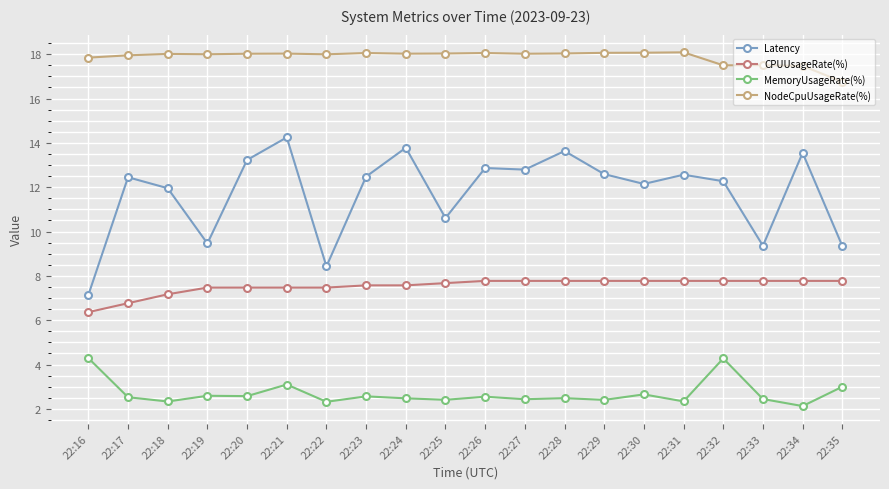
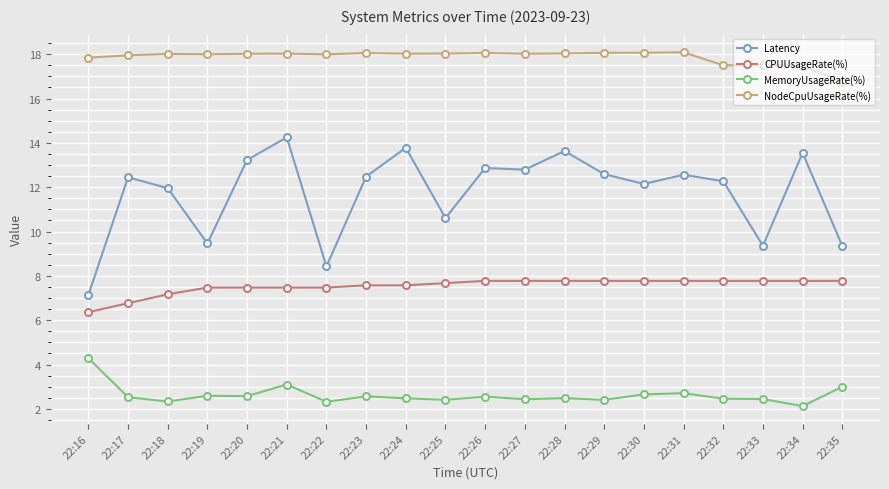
MemoryUsageRate(%), 22:31: 2.3 -> 2.7
MemoryUsageRate(%), 22:32: 4.3 -> 2.5
